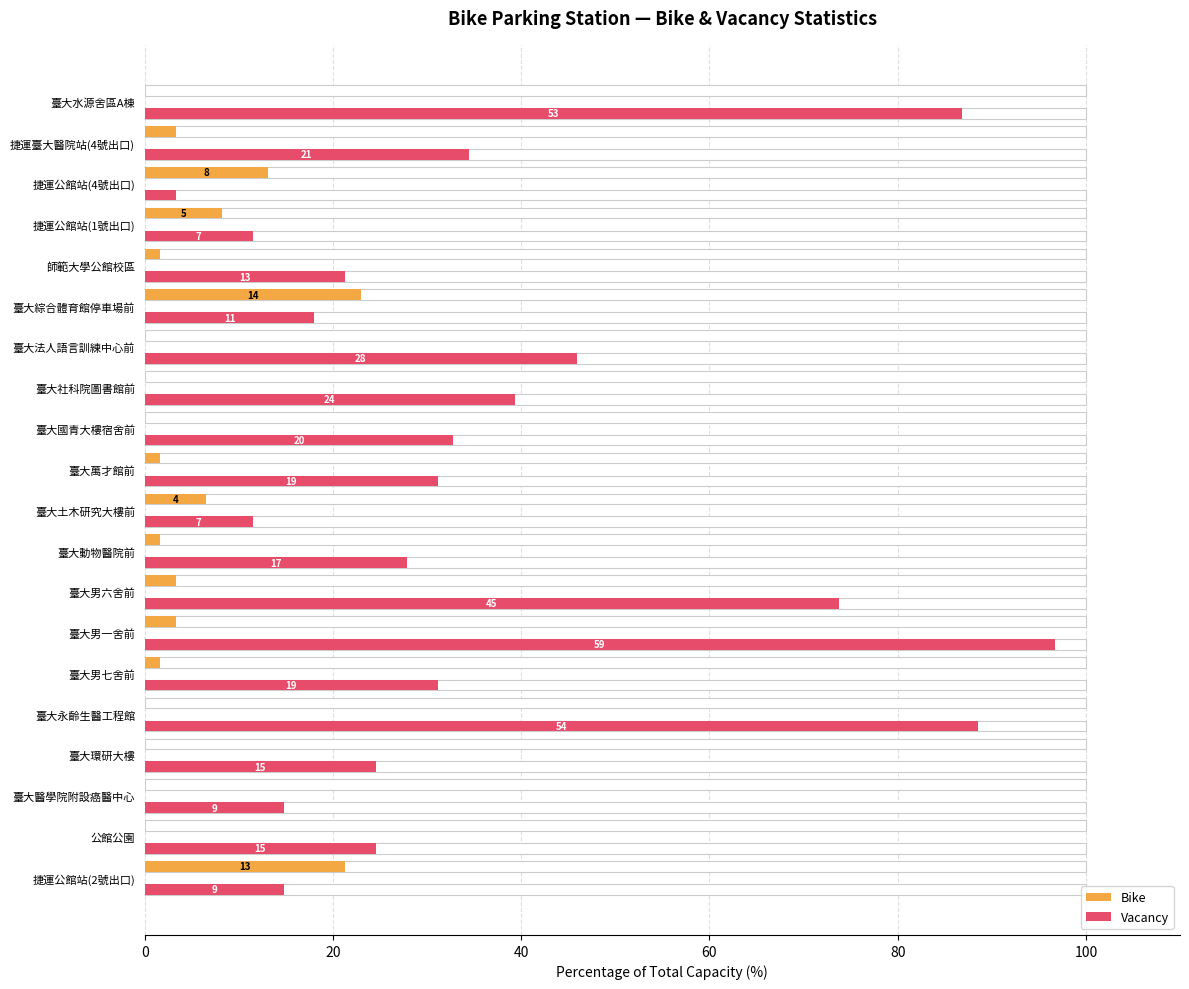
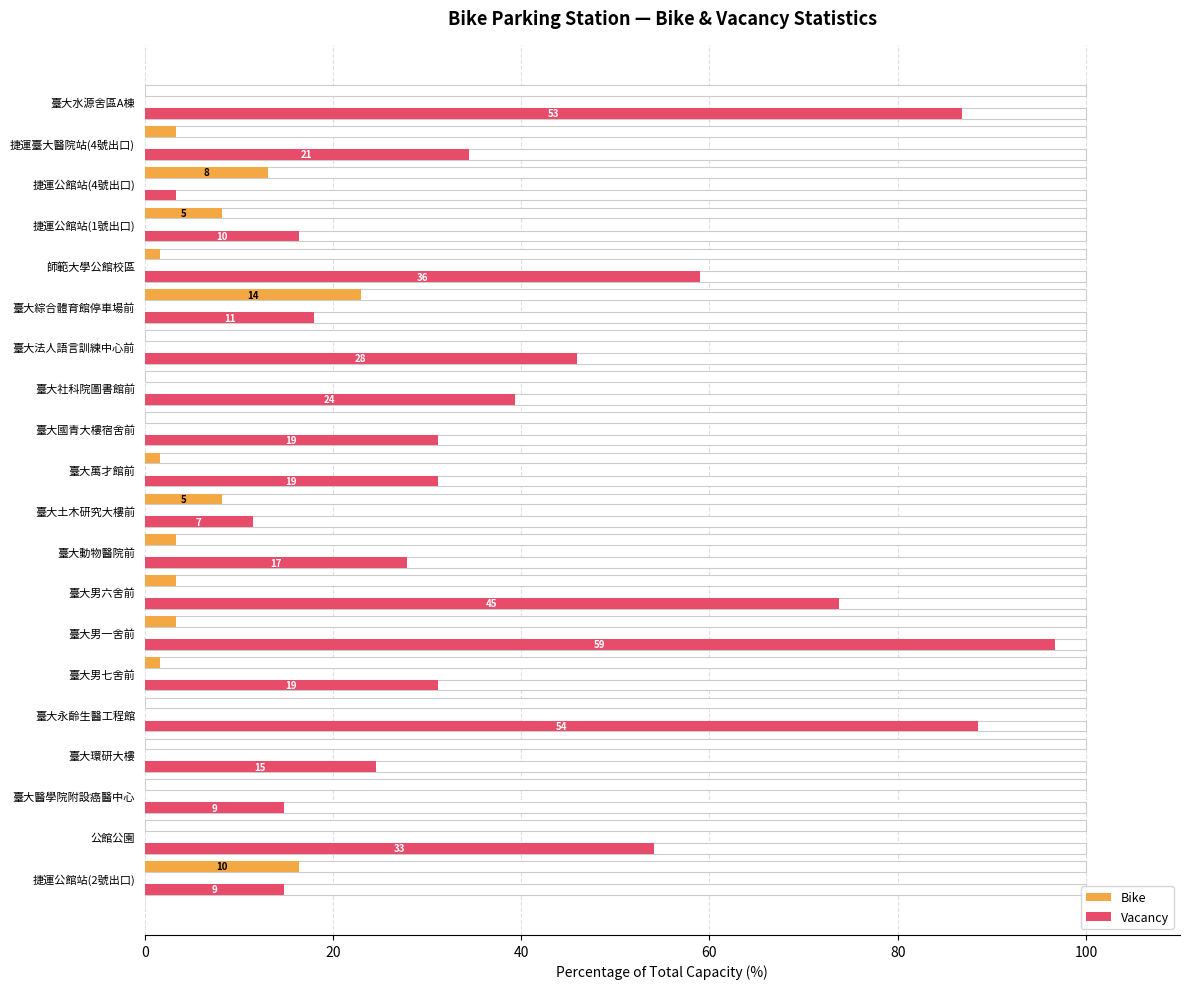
Vacancy, 捷運公館站(1號出口): 7 -> 10
Vacancy, 師範大學公館校區: 13 -> 36
Vacancy, 臺大國青大樓宿舍前: 20 -> 19
Bike, 臺大土木研究大樓前: 4 -> 5
Bike, 臺大動物醫院前: 2 -> 3
Vacancy, 公館公園: 15 -> 33
Bike, 捷運公館站(2號出口): 13 -> 10
